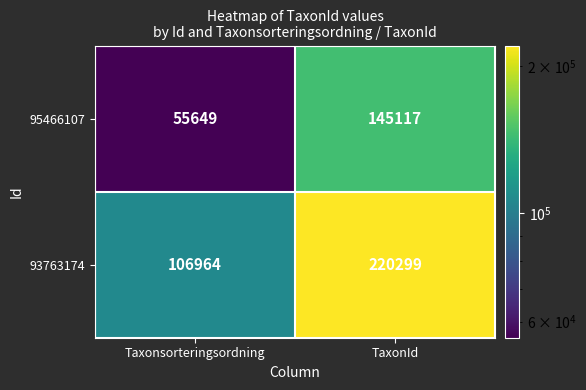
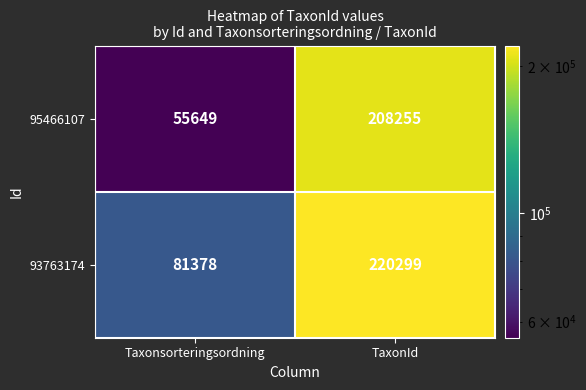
95466107, TaxonId: 145117 -> 208255
93763174, Taxonsorteringsordning: 106964 -> 81378
